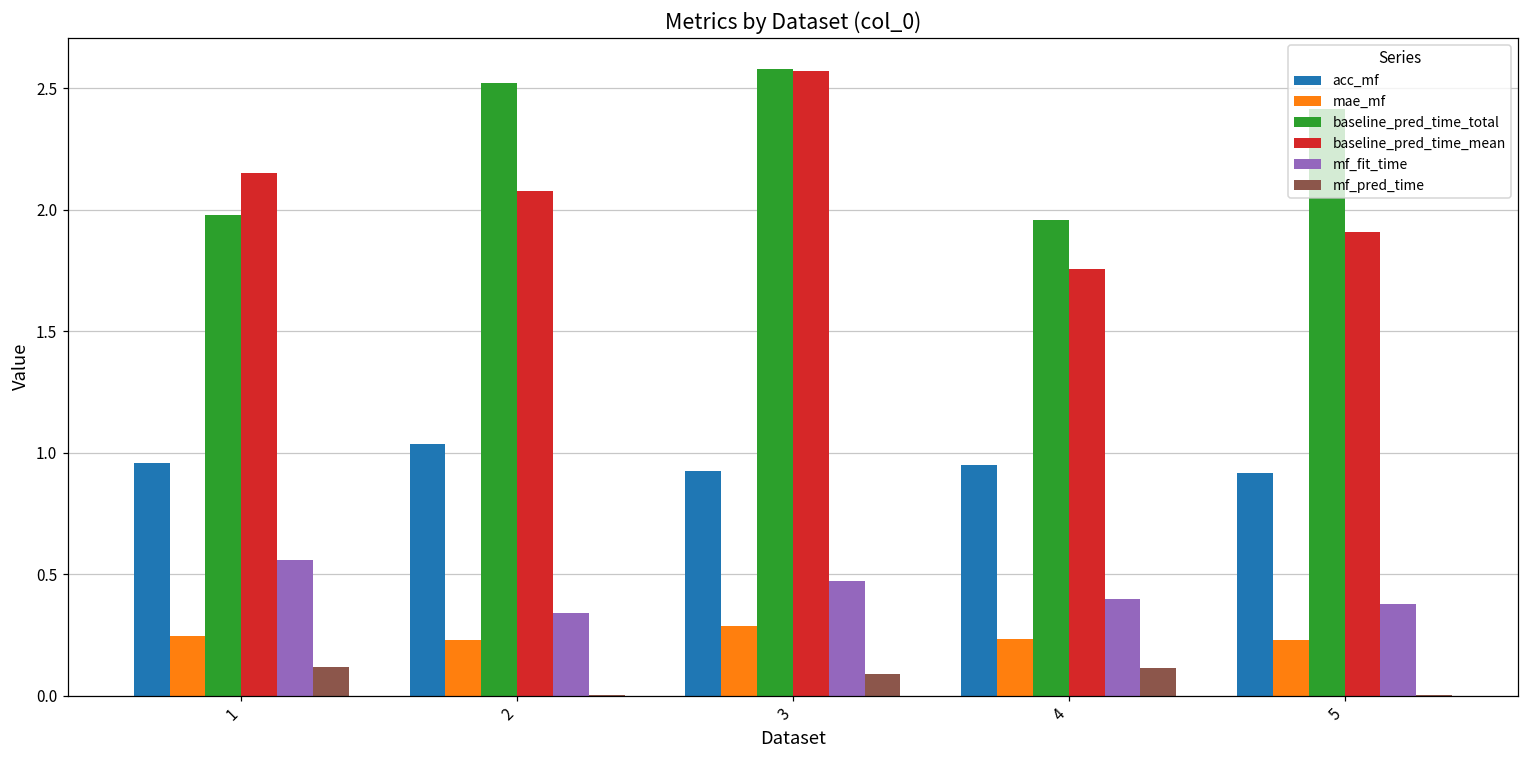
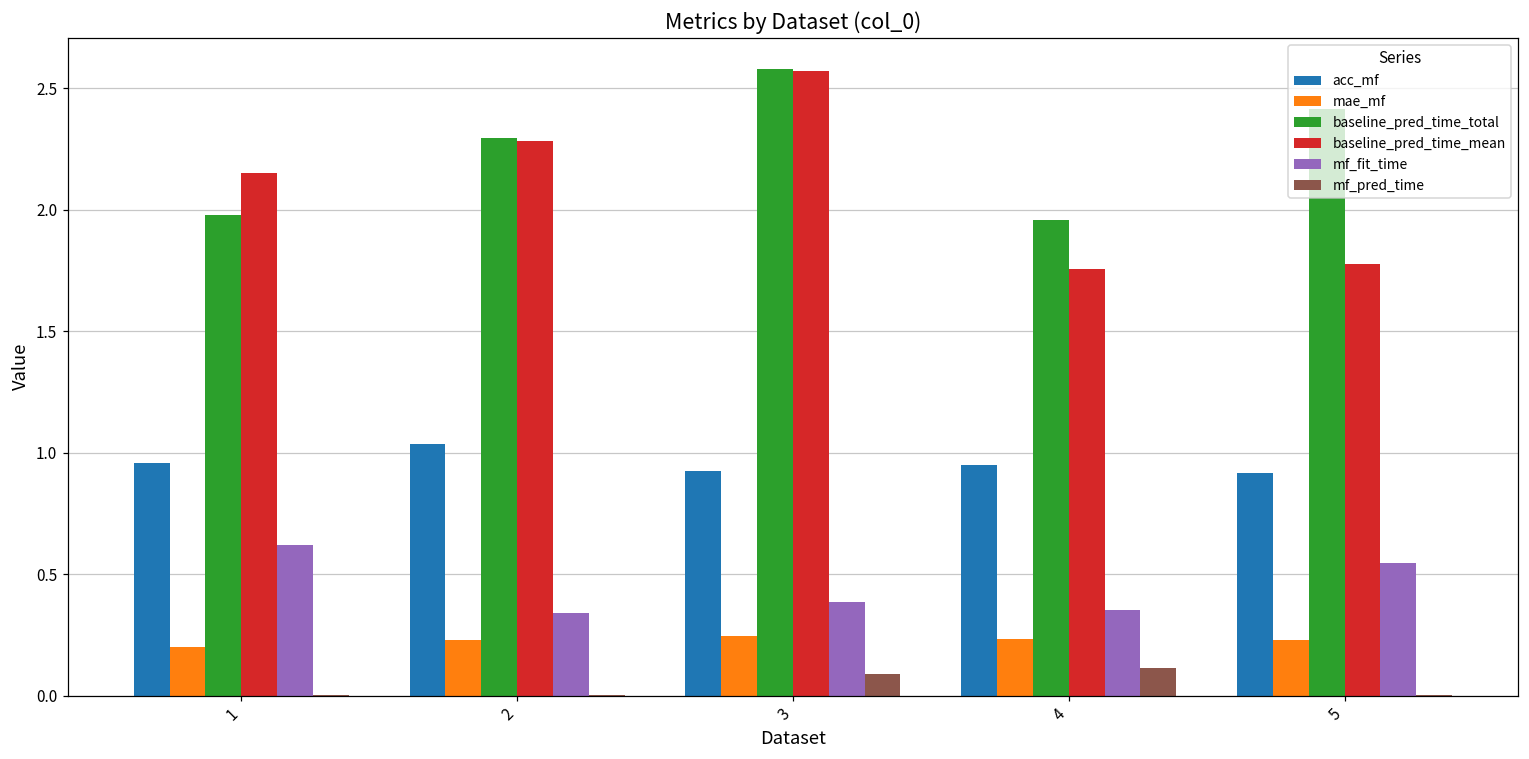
mae_mf, 1: 0.24 -> 0.20
mf_fit_time, 1: 0.56 -> 0.62
mf_pred_time, 1: 0.12 -> 0.00
baseline_pred_time_total, 2: 2.52 -> 2.29
baseline_pred_time_mean, 2: 2.08 -> 2.28
mae_mf, 3: 0.28 -> 0.25
mf_fit_time, 3: 0.47 -> 0.38
mf_fit_time, 4: 0.40 -> 0.35
baseline_pred_time_mean, 5: 1.91 -> 1.78
mf_fit_time, 5: 0.38 -> 0.54
